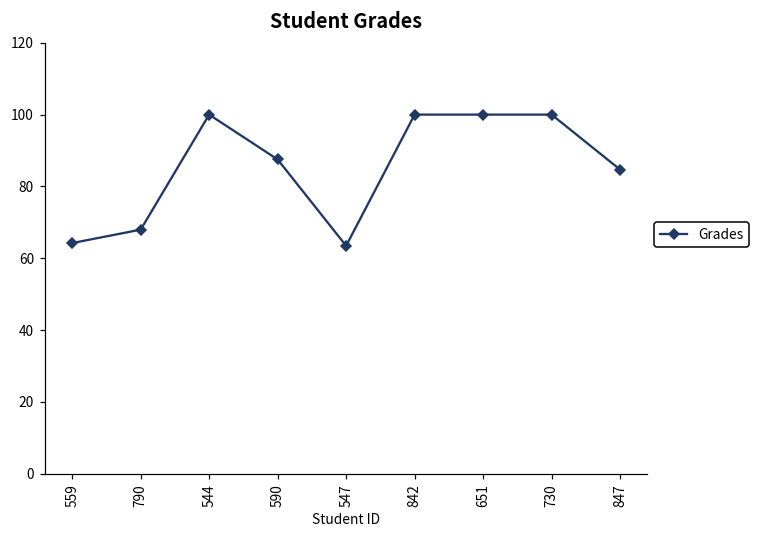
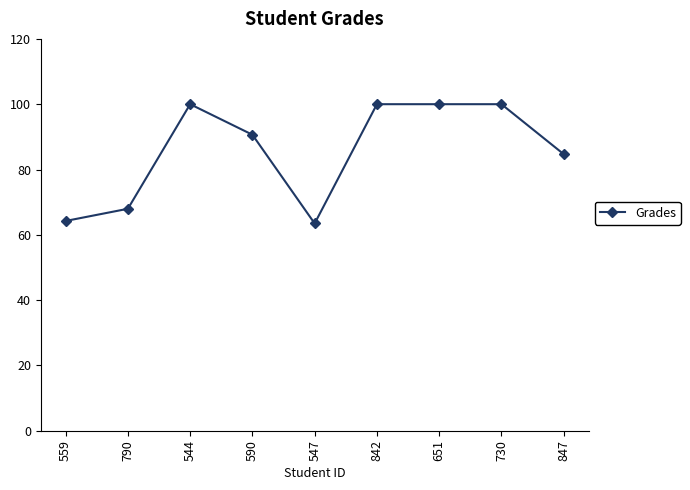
590: 88 -> 91
